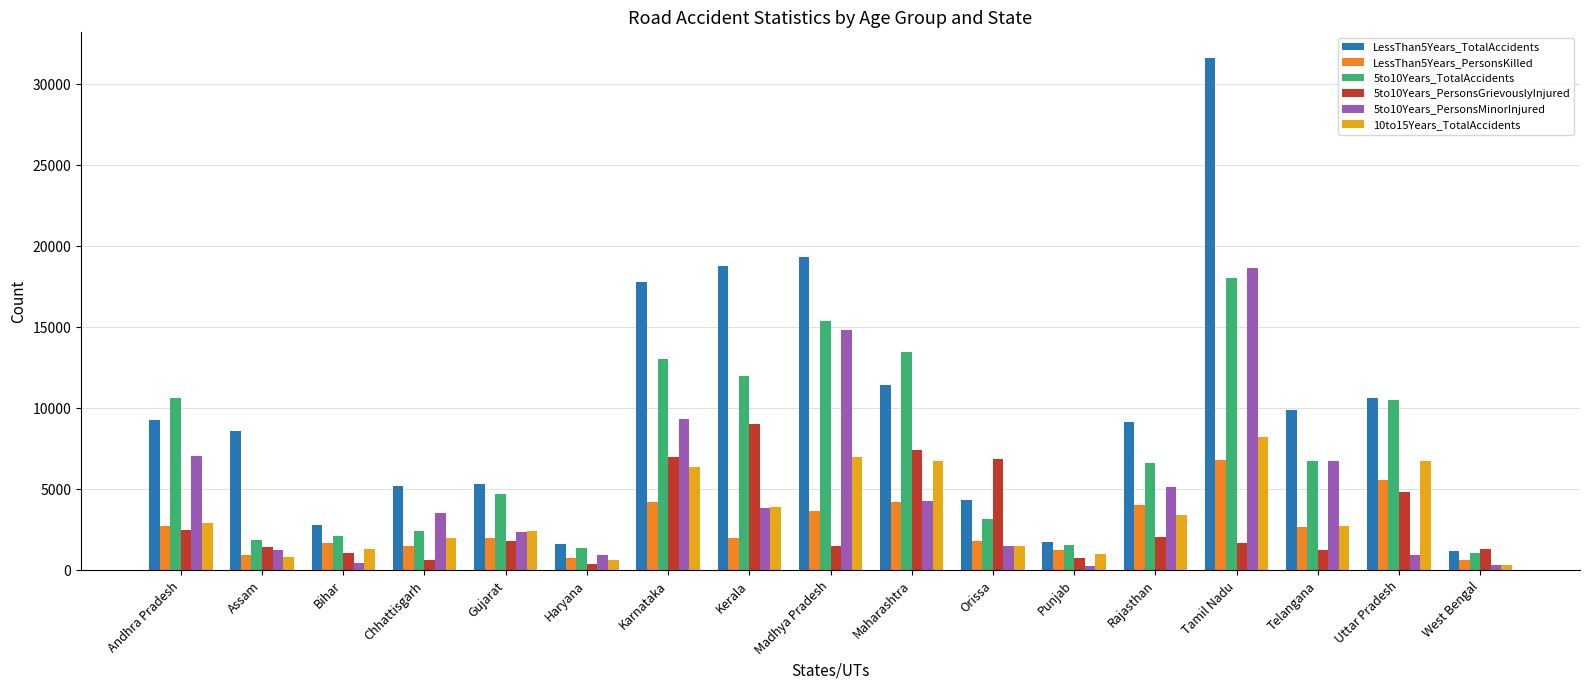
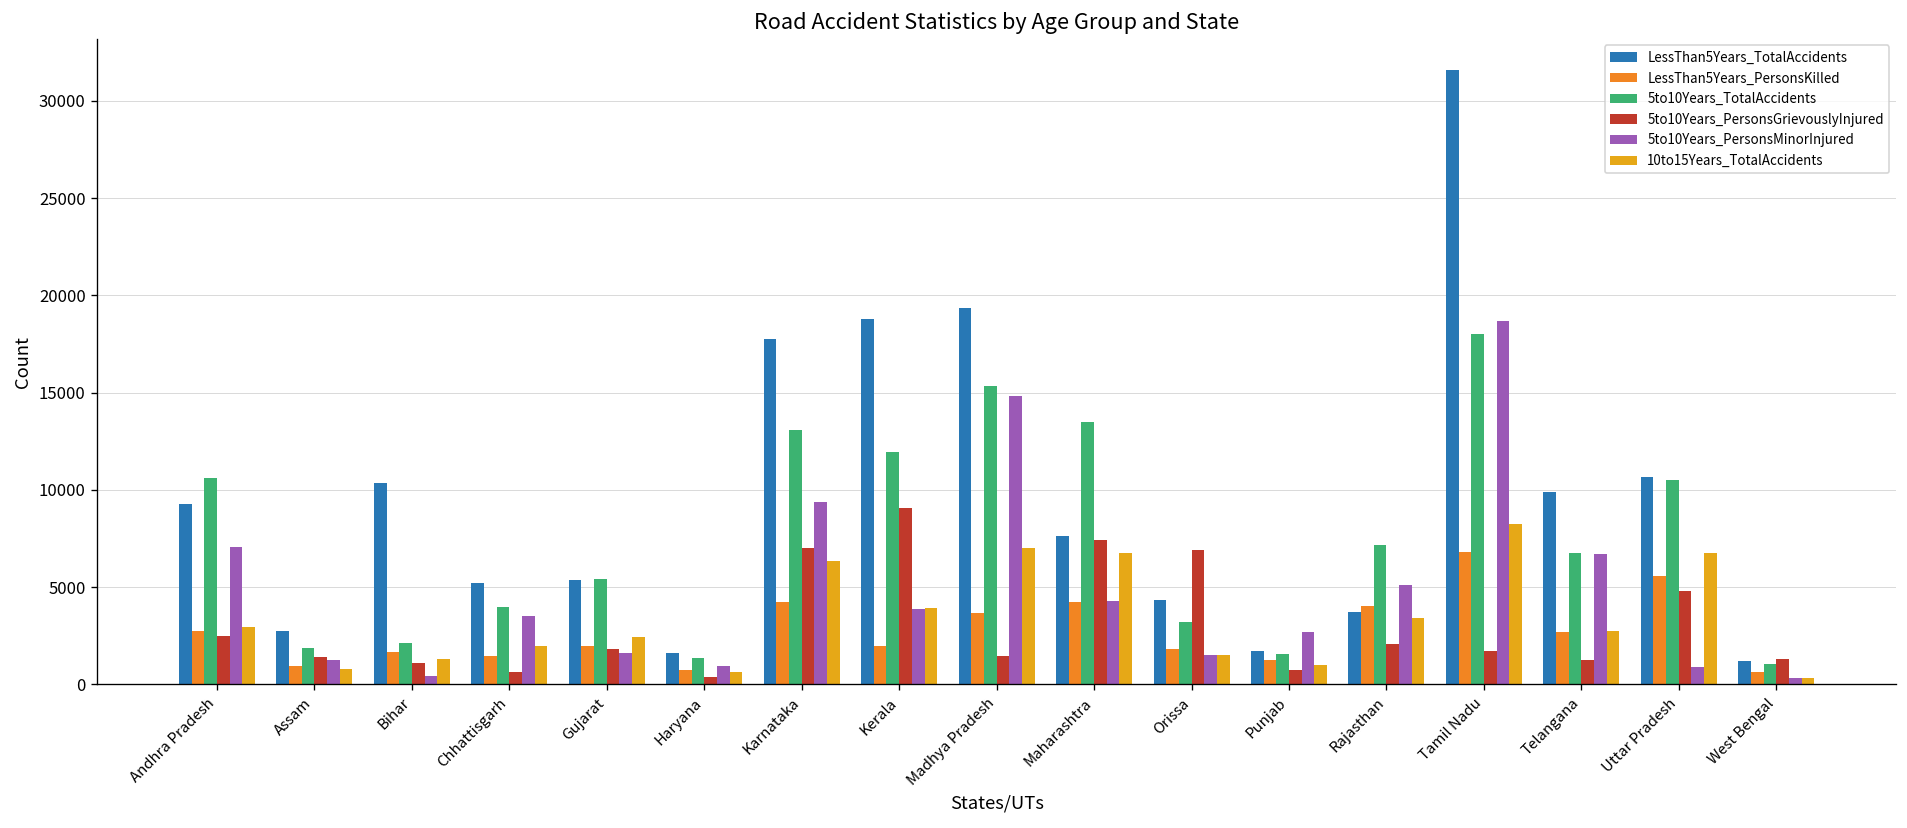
LessThan5Years_TotalAccidents, Assam: 8600 -> 2700
LessThan5Years_TotalAccidents, Bihar: 2800 -> 10300
5to10Years_TotalAccidents, Chhattisgarh: 2400 -> 4000
5to10Years_TotalAccidents, Gujarat: 4700 -> 5400
5to10Years_PersonsMinorInjured, Gujarat: 2300 -> 1600
LessThan5Years_TotalAccidents, Maharashtra: 11400 -> 7600
5to10Years_PersonsMinorInjured, Punjab: 300 -> 2700
LessThan5Years_TotalAccidents, Rajasthan: 9100 -> 3700
5to10Years_TotalAccidents, Rajasthan: 6600 -> 7200
